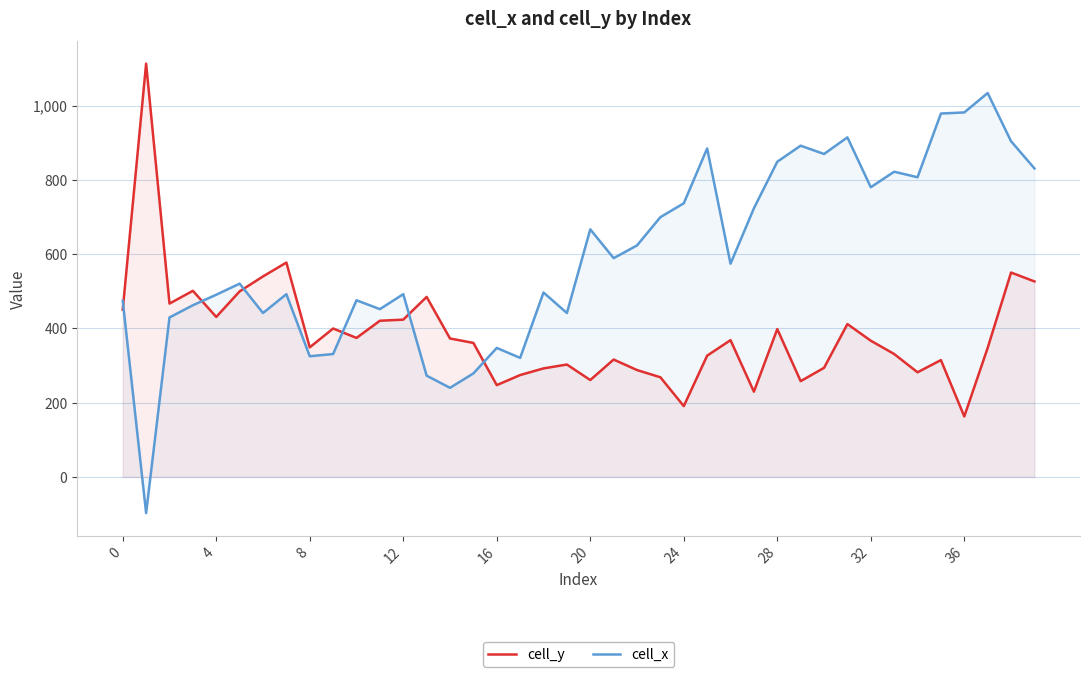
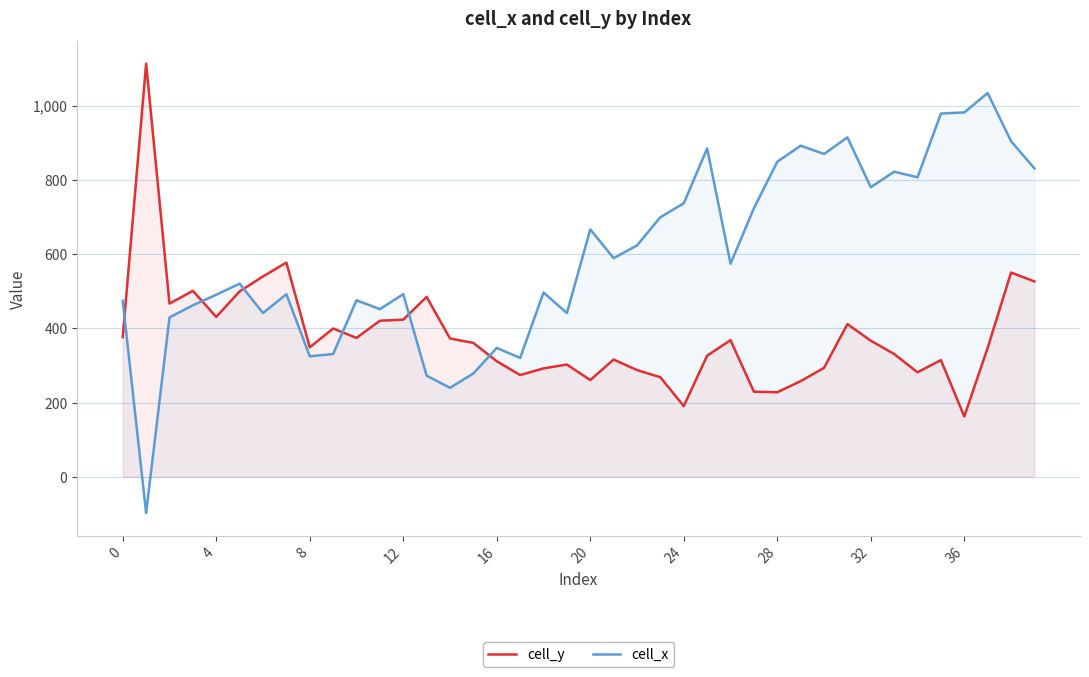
cell_y, 0: 450 -> 380
cell_y, 16: 250 -> 310
cell_y, 28: 400 -> 230
